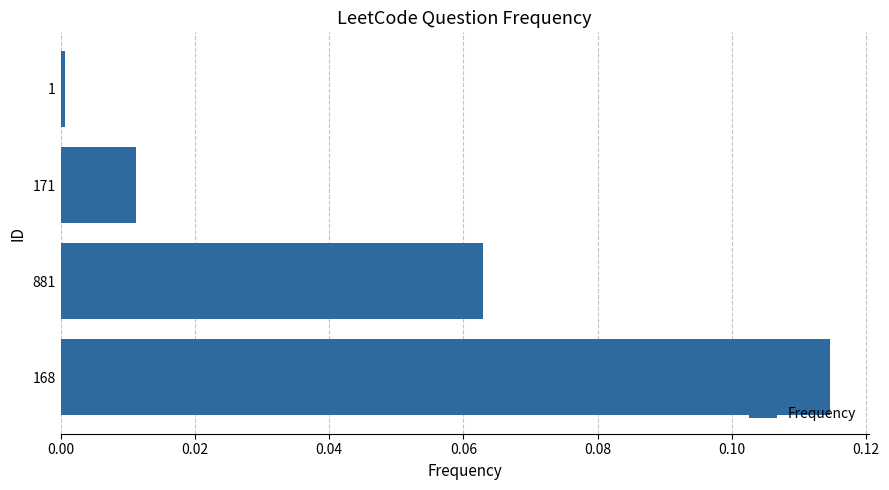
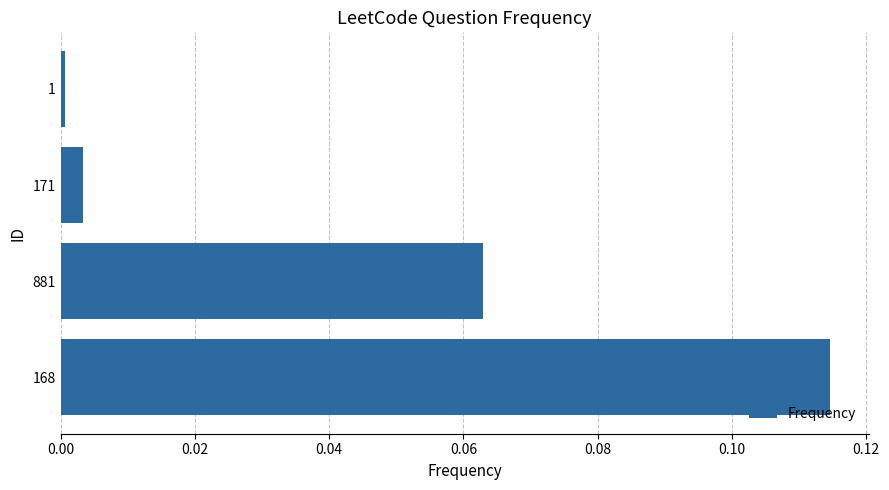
171: 0.011 -> 0.003
